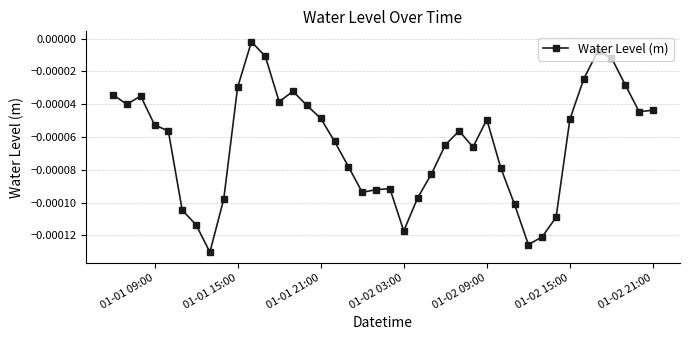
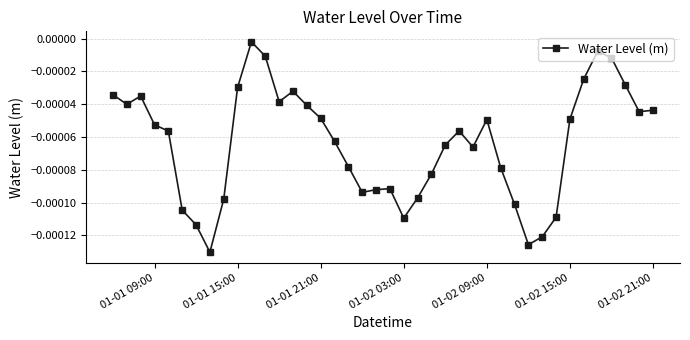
01-02 03:00: -0.000117 -> -0.000110
